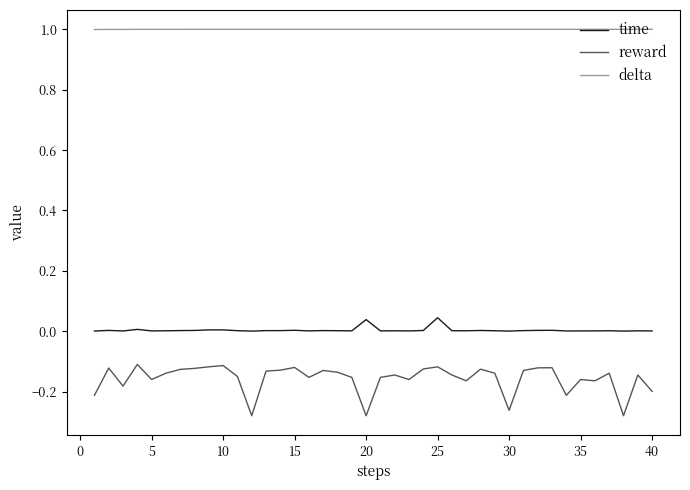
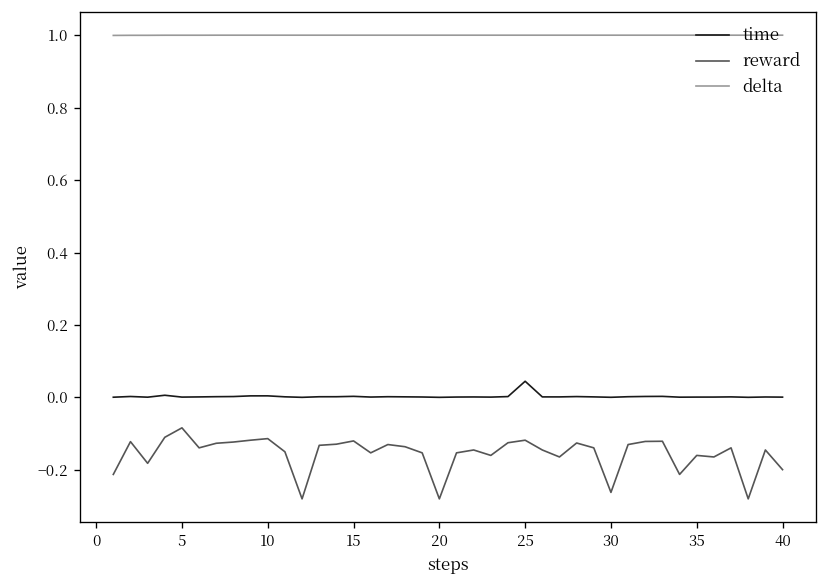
reward, 5: -0.16 -> -0.08
time, 20: 0.04 -> 0.00
